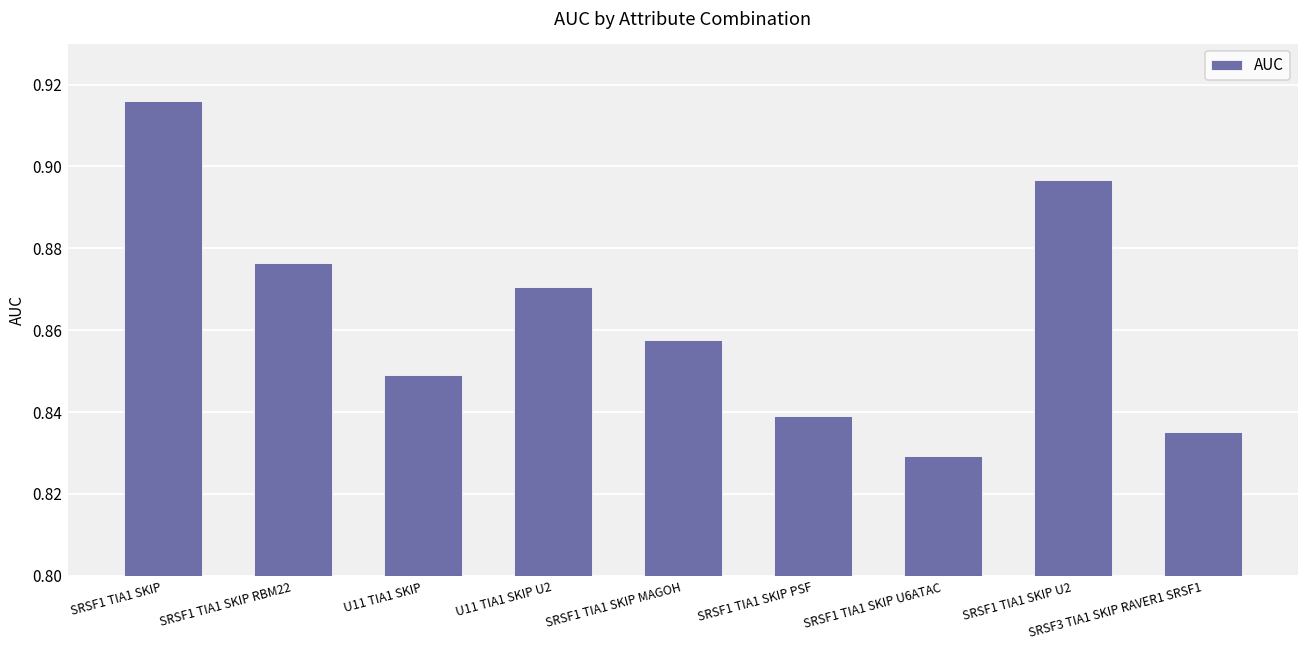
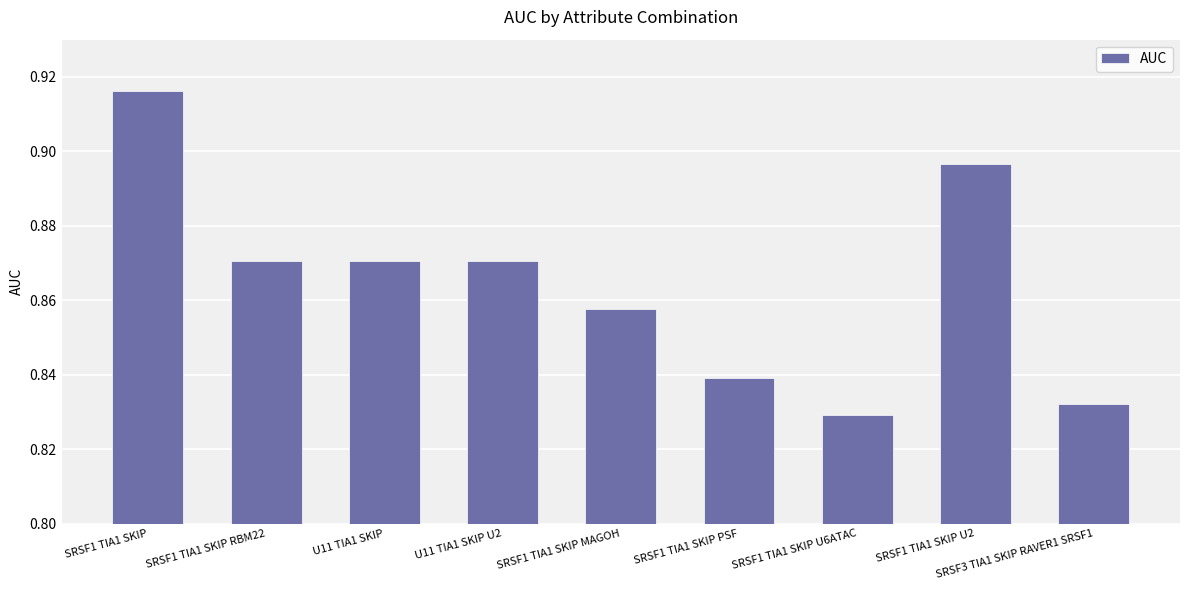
SRSF1 TIA1 SKIP RBM22: 0.876 -> 0.871
U11 TIA1 SKIP: 0.849 -> 0.871
SRSF3 TIA1 SKIP RAVER1 SRSF1: 0.835 -> 0.832
